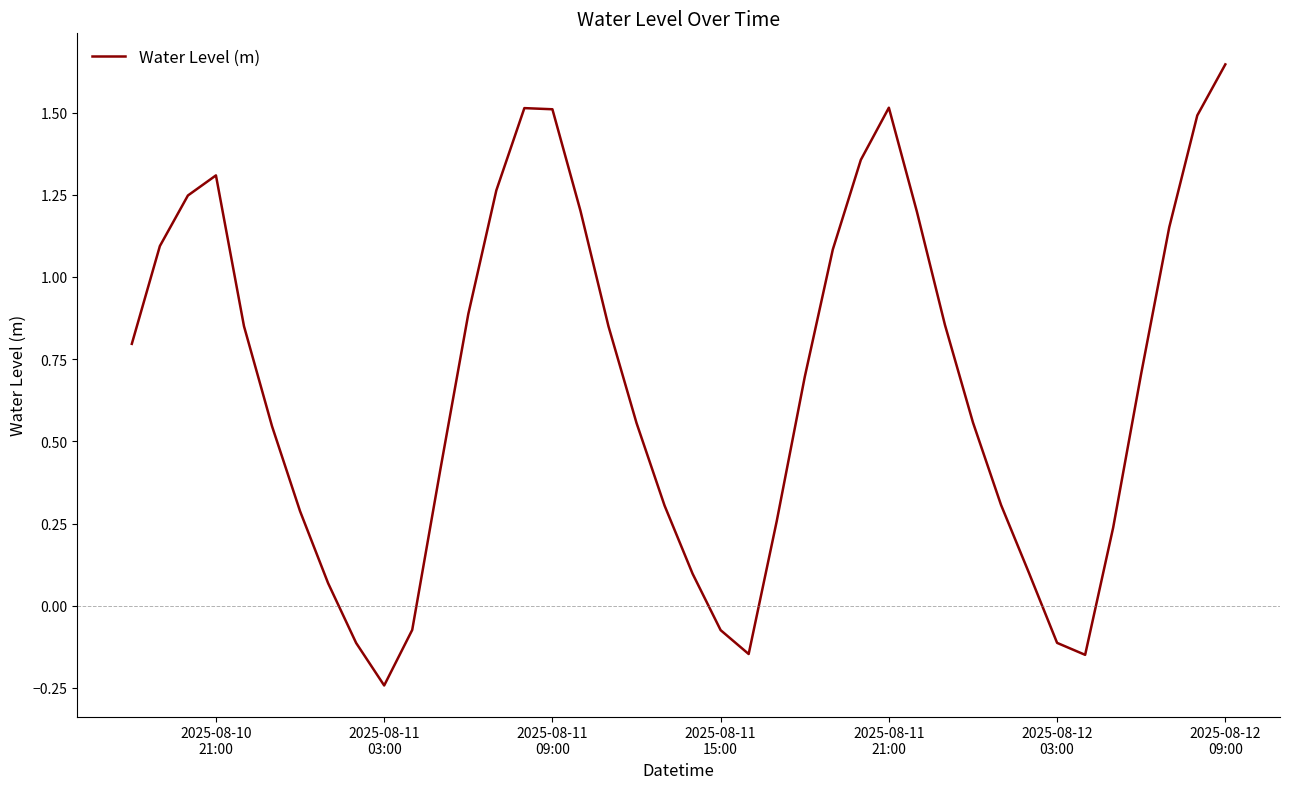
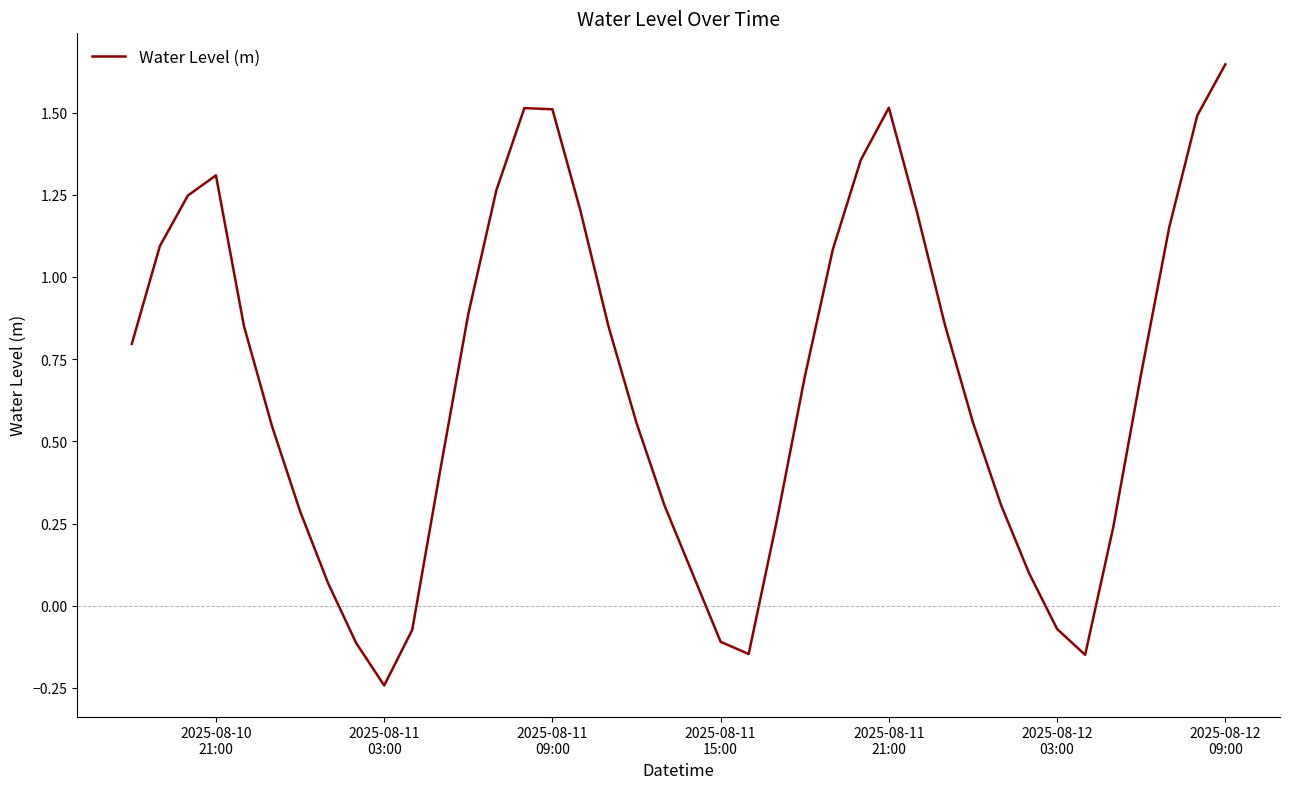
2025-08-11 15:00: -0.07 -> -0.11
2025-08-12 03:00: -0.11 -> -0.07
